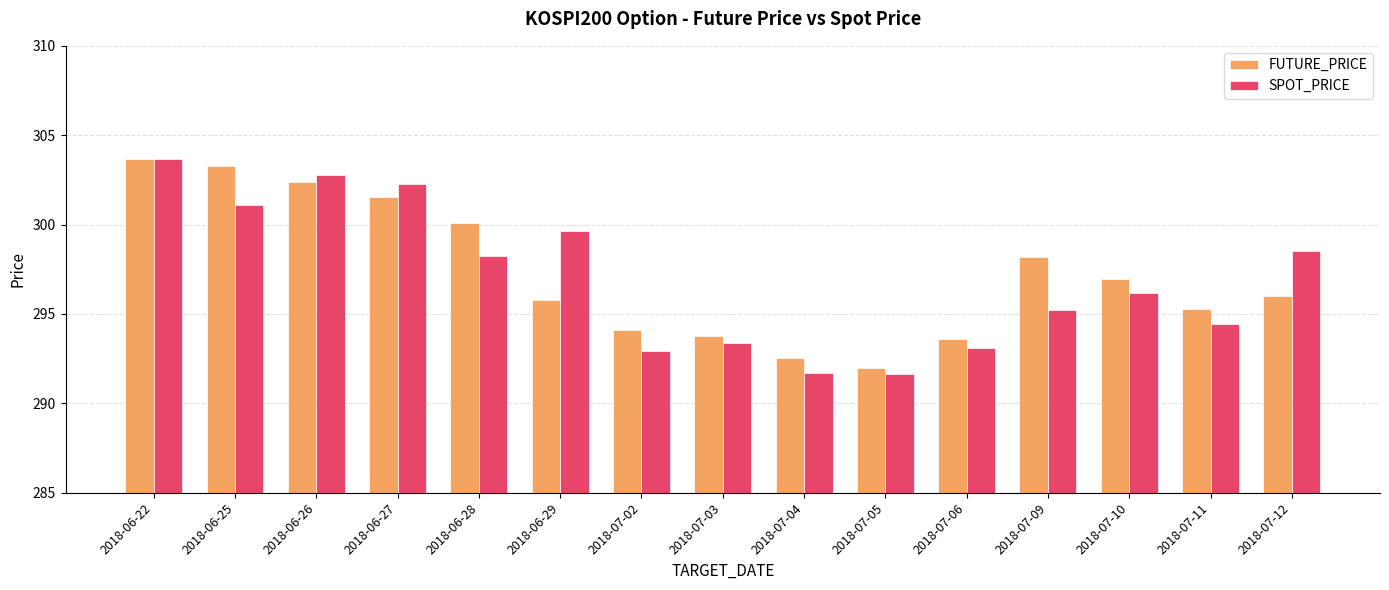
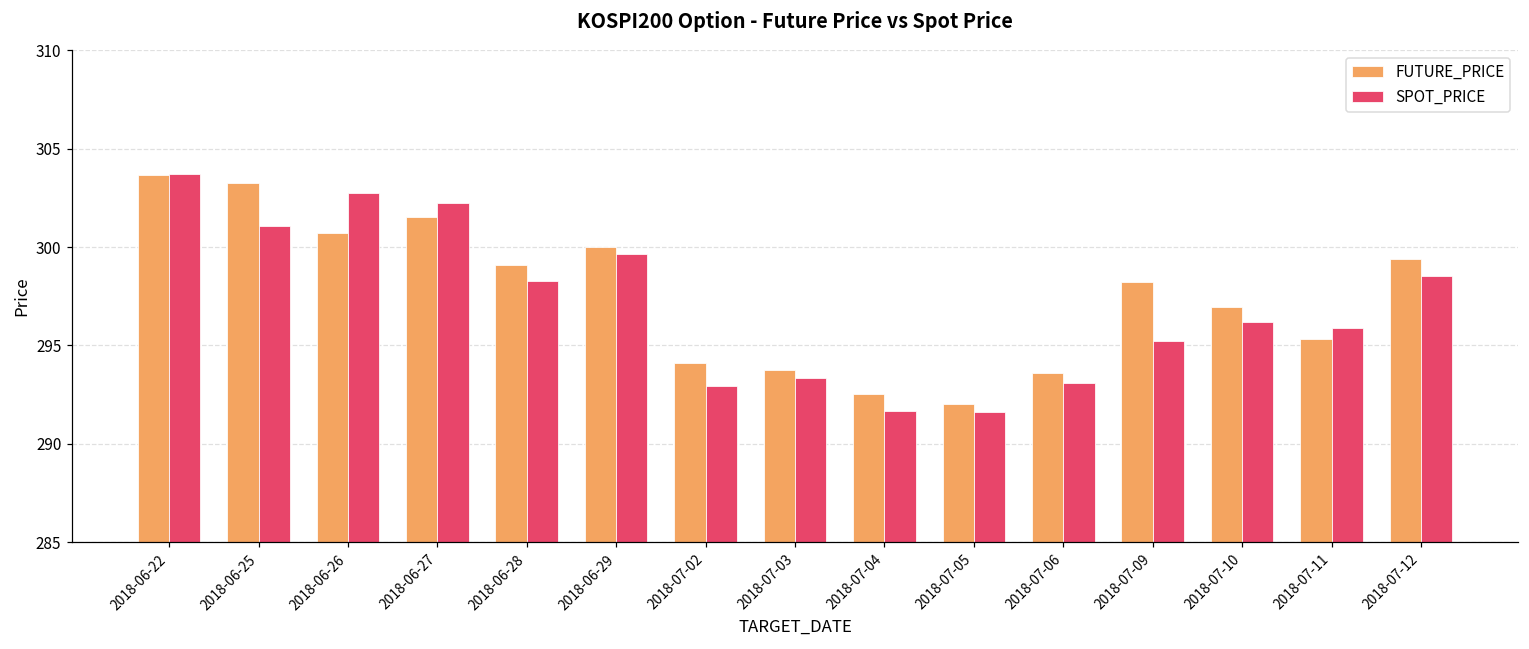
FUTURE_PRICE, 2018-06-26: 302.4 -> 300.7
FUTURE_PRICE, 2018-06-28: 300.1 -> 299.1
FUTURE_PRICE, 2018-06-29: 295.8 -> 300.0
SPOT_PRICE, 2018-07-11: 294.4 -> 295.9
FUTURE_PRICE, 2018-07-12: 296.0 -> 299.4
